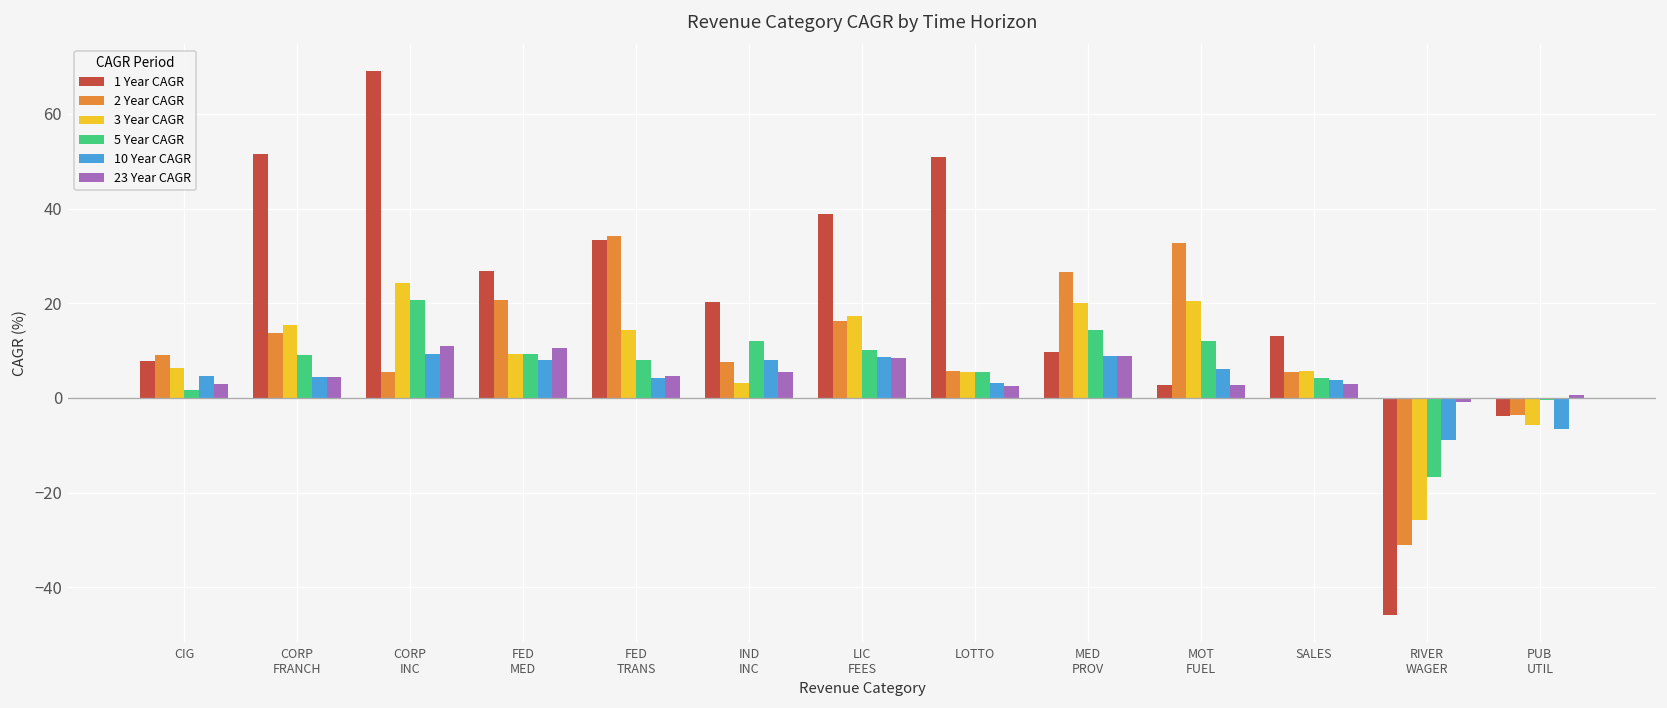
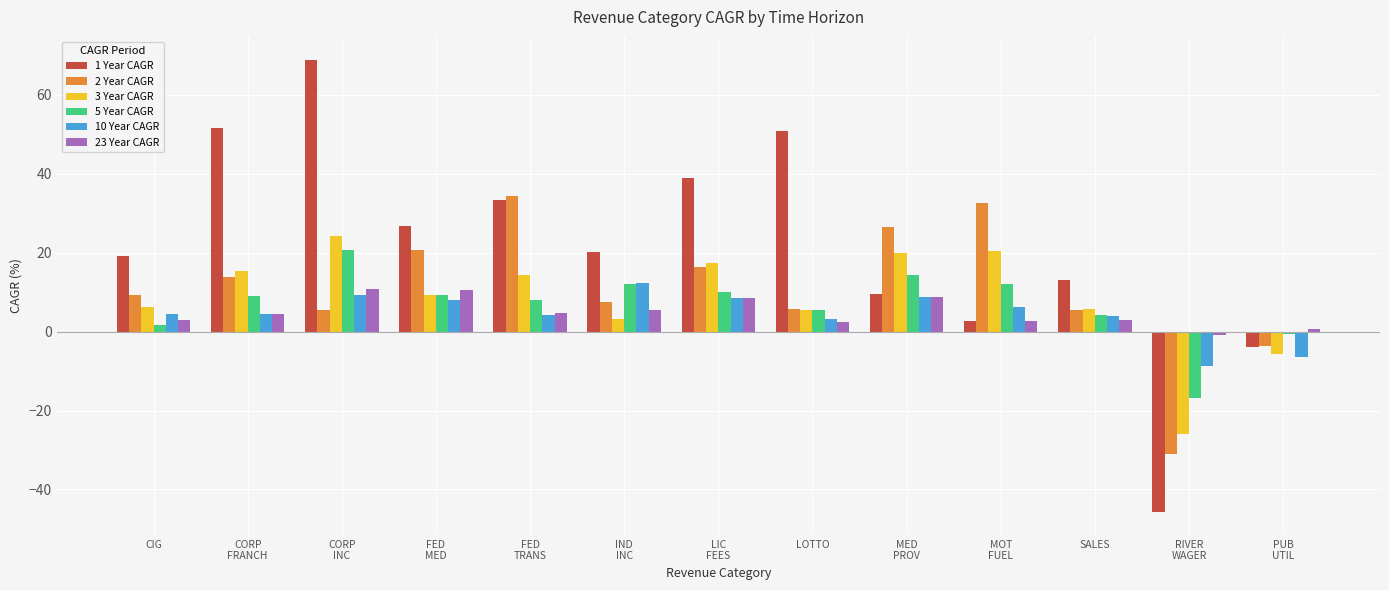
1 Year CAGR, CIG: 8 -> 19
10 Year CAGR, IND INC: 8 -> 12
